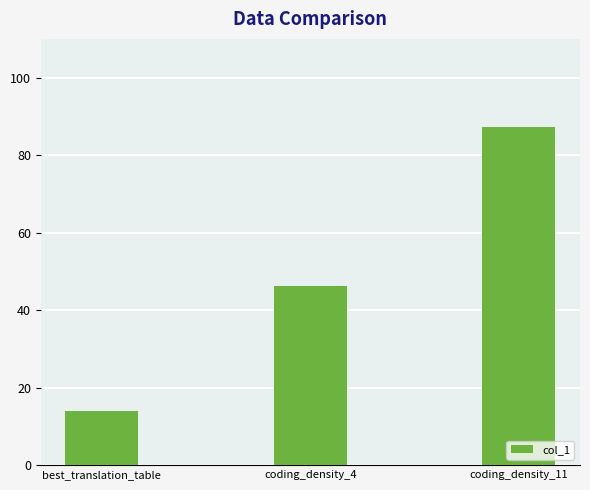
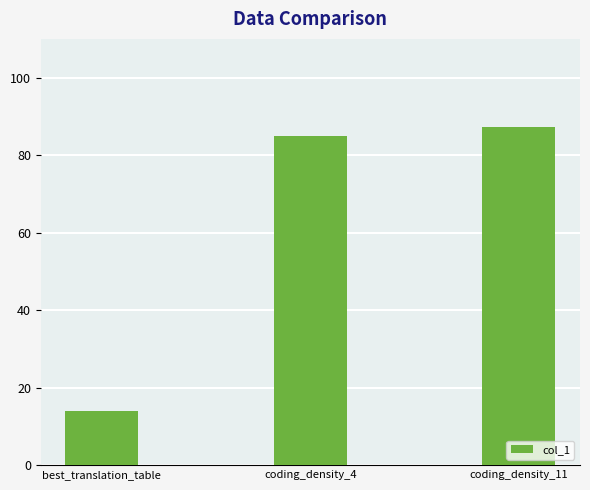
coding_density_4: 46 -> 85
